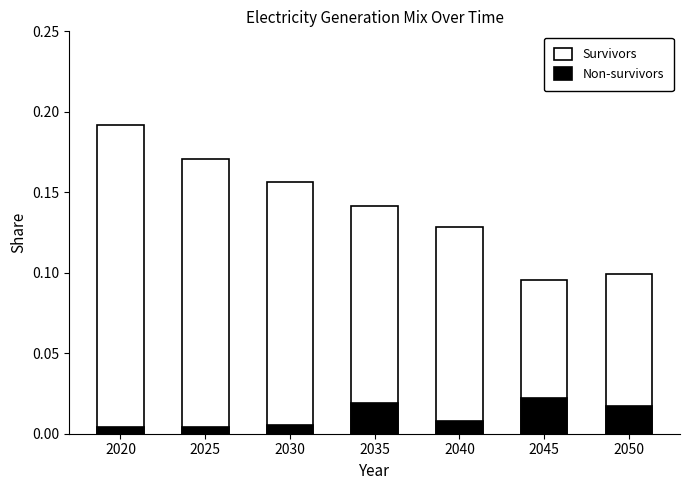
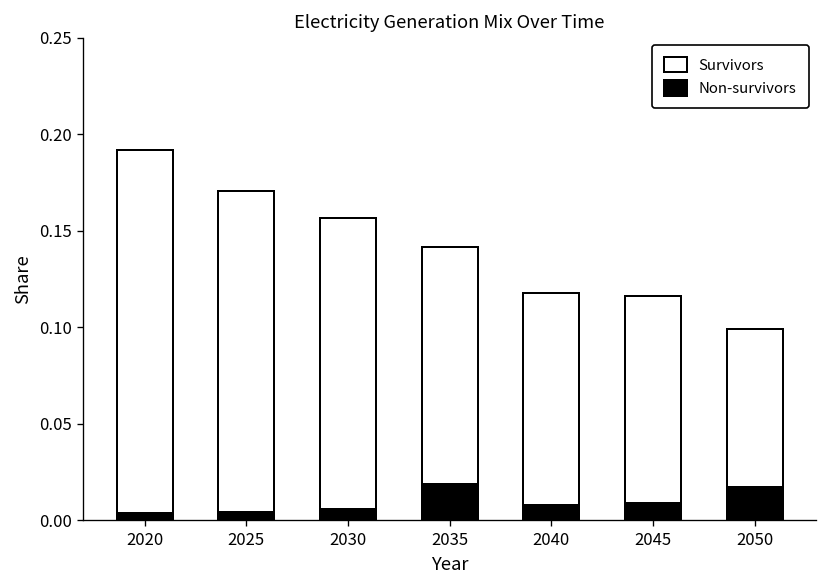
Survivors, 2040: 0.128 -> 0.118
Survivors, 2045: 0.095 -> 0.116
Non-survivors, 2045: 0.022 -> 0.009
